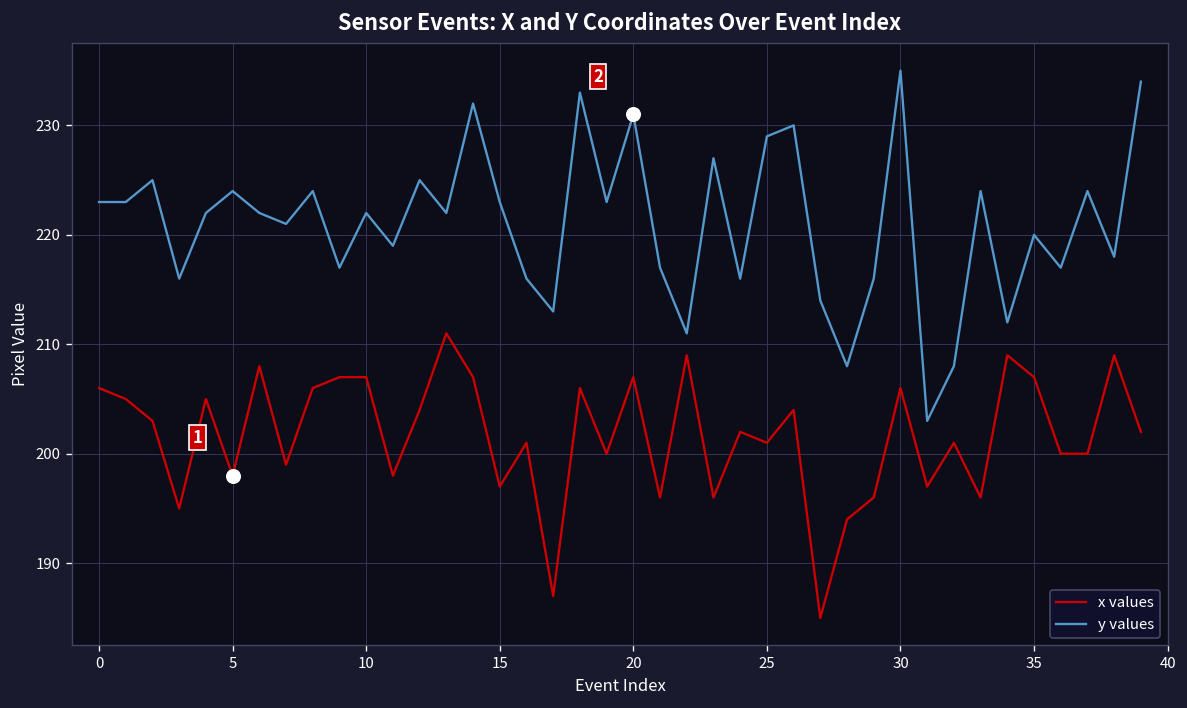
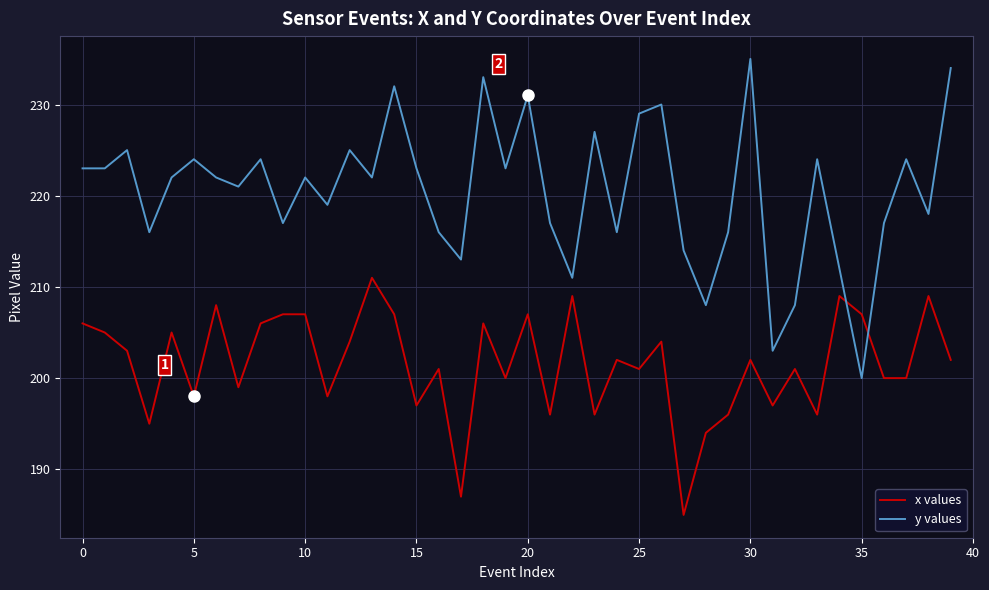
x values, 30: 206 -> 202
y values, 35: 220 -> 200
